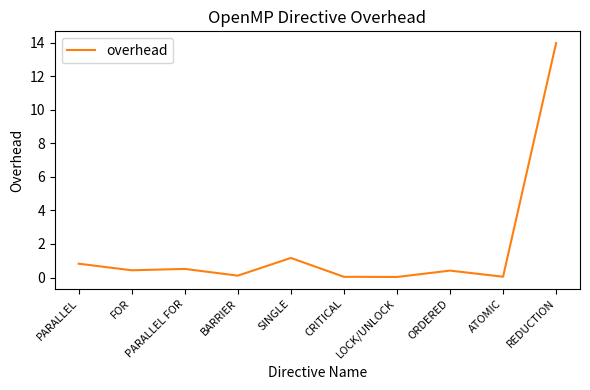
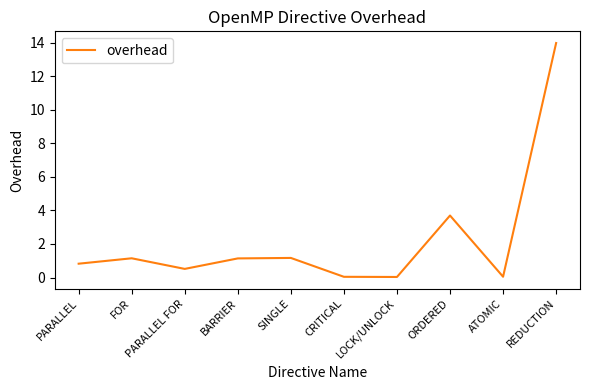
FOR: 0.4 -> 1.1
BARRIER: 0.1 -> 1.1
ORDERED: 0.4 -> 3.7
